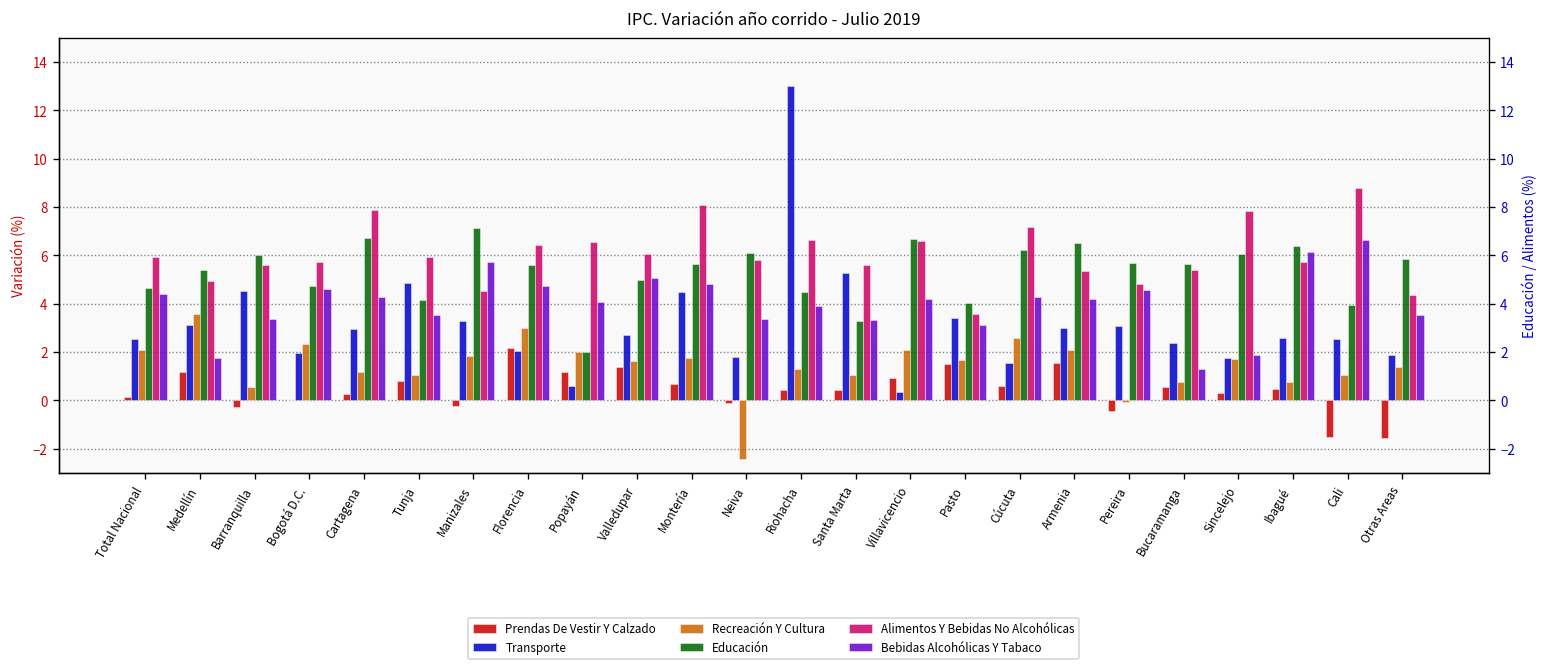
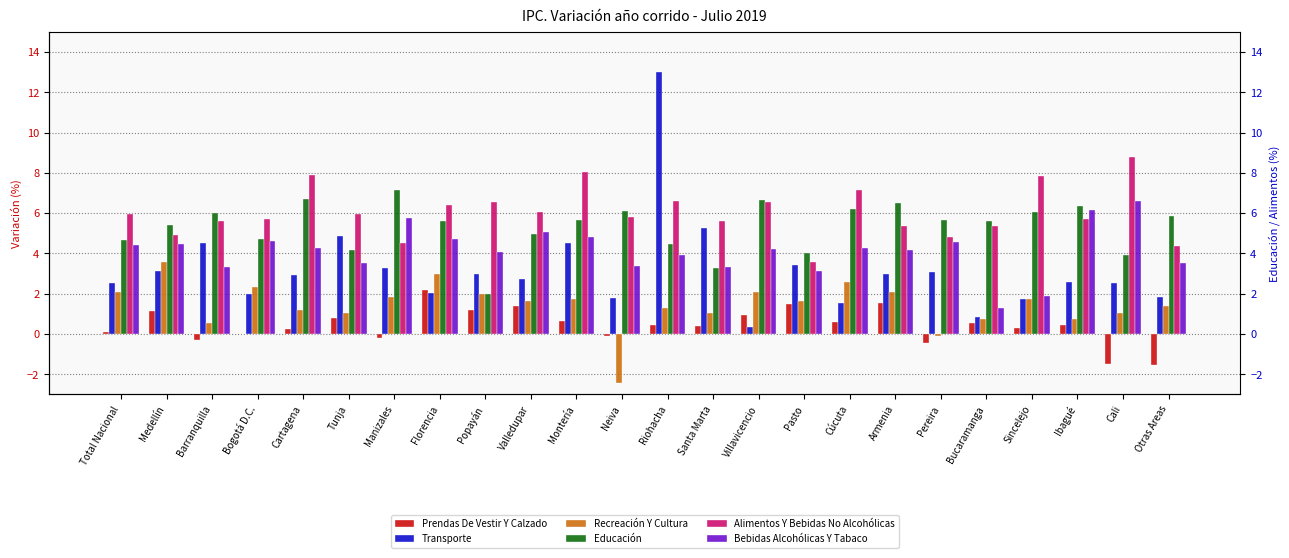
Bebidas Alcohólicas Y Tabaco, Medellín: 1.8 -> 4.5
Transporte, Popayán: 0.6 -> 3.0
Transporte, Bucaramanga: 2.4 -> 0.9
